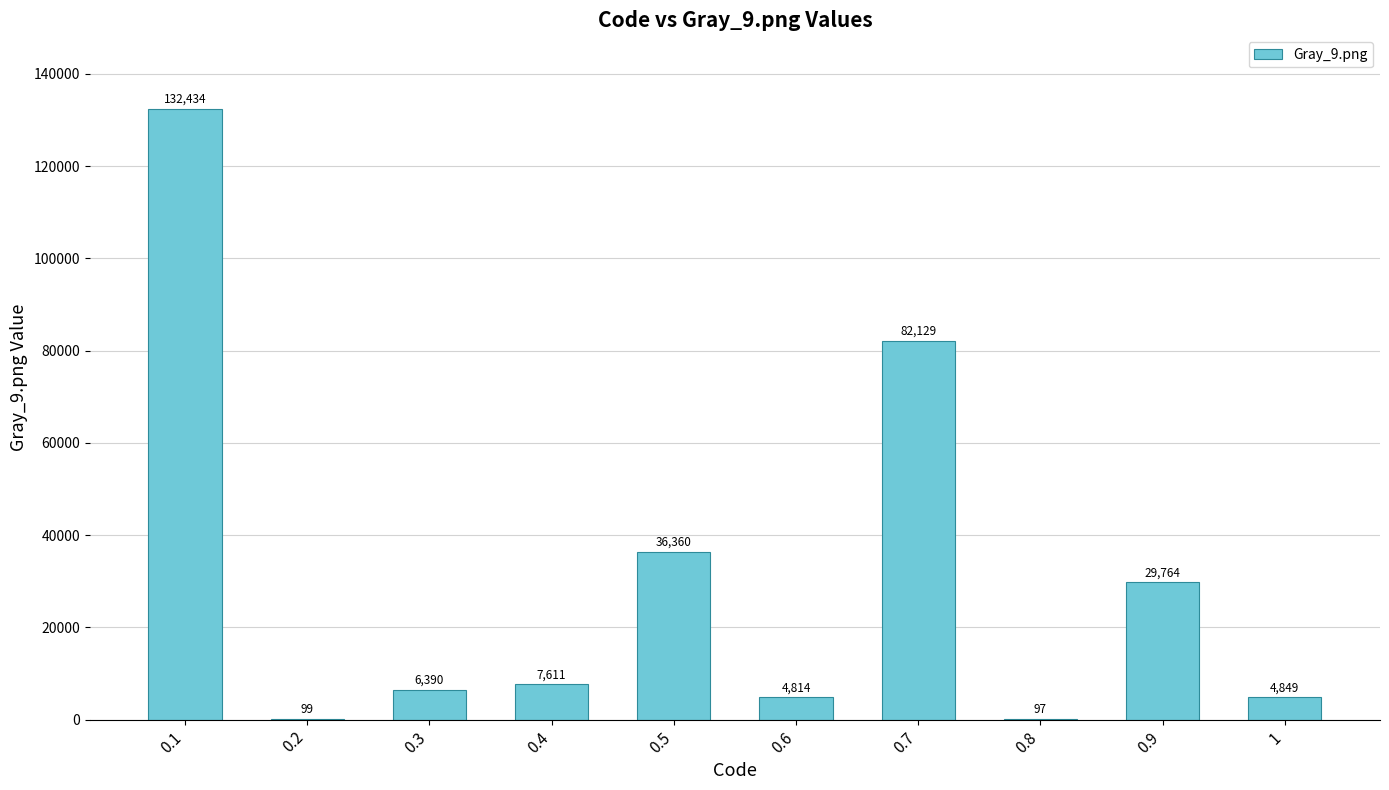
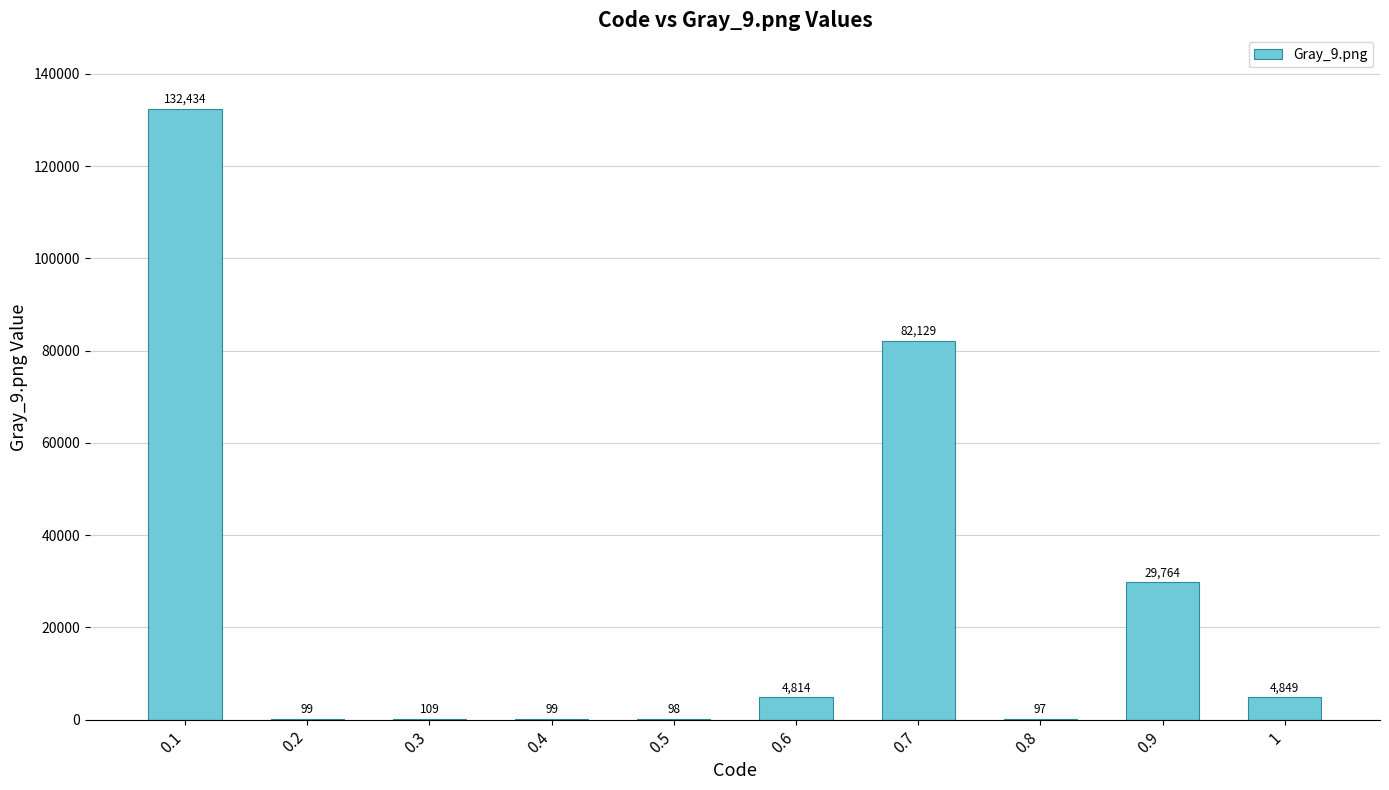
0.3: 6,390 -> 109
0.4: 7,611 -> 99
0.5: 36,360 -> 98
